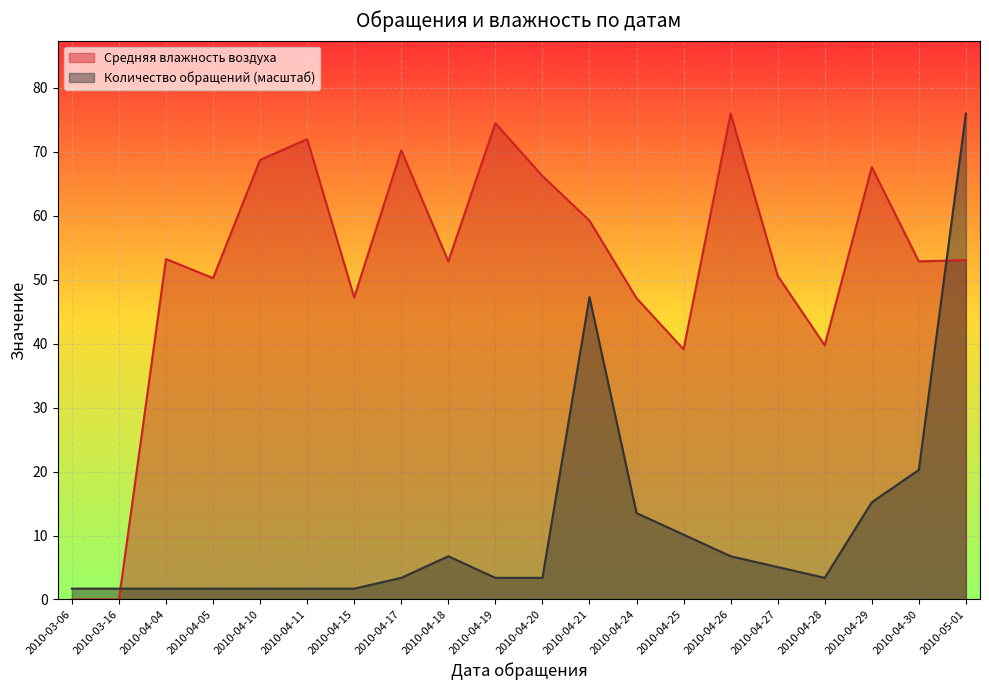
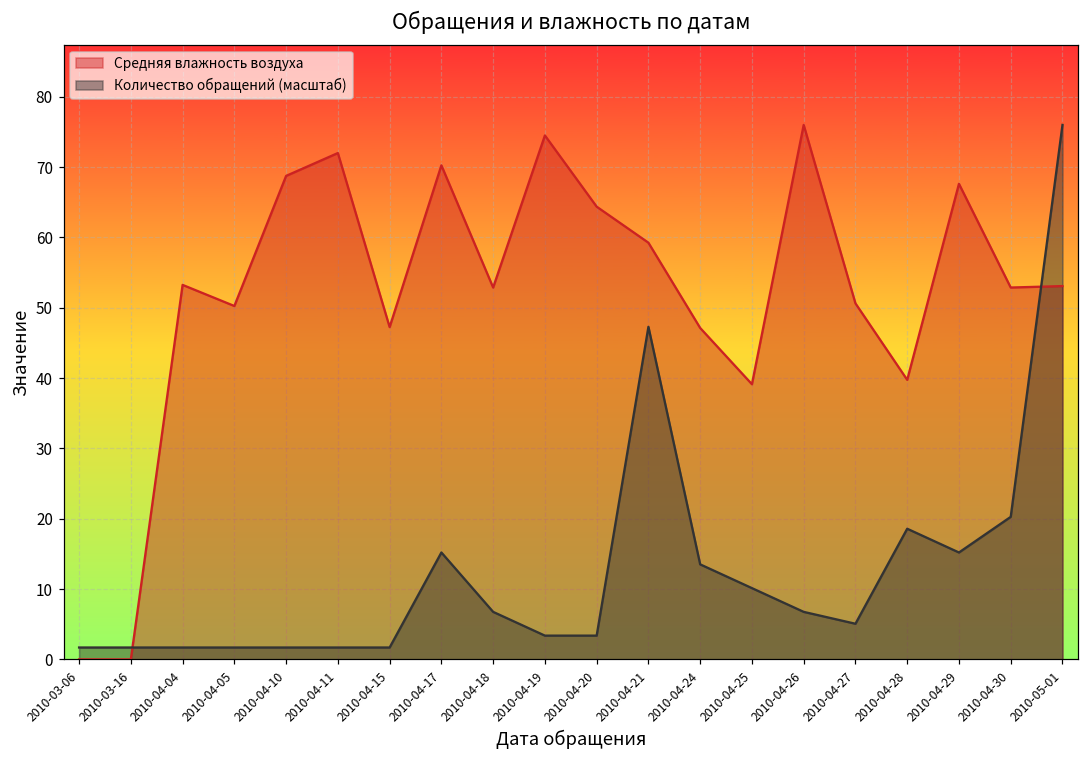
Количество обращений (масштаб), 2010-04-17: 3 -> 15
Средняя влажность воздуха, 2010-04-20: 66 -> 64
Количество обращений (масштаб), 2010-04-28: 3 -> 19
